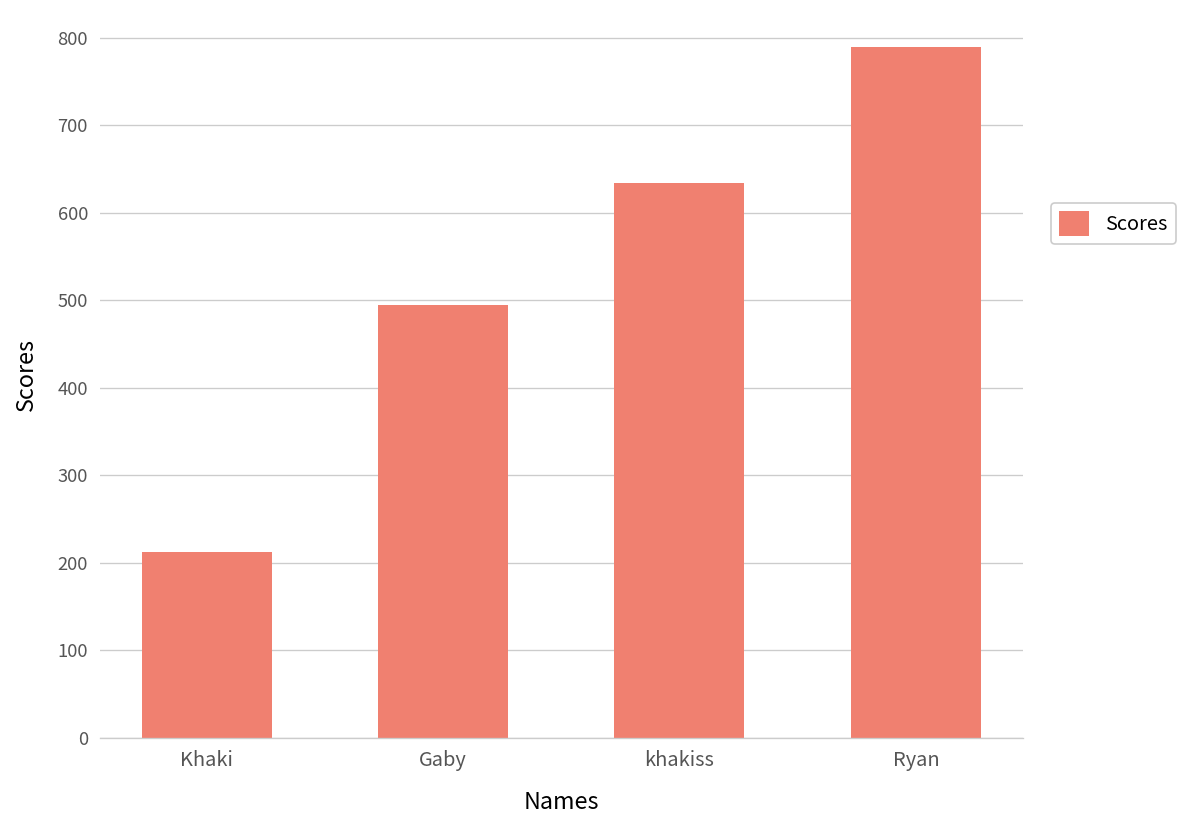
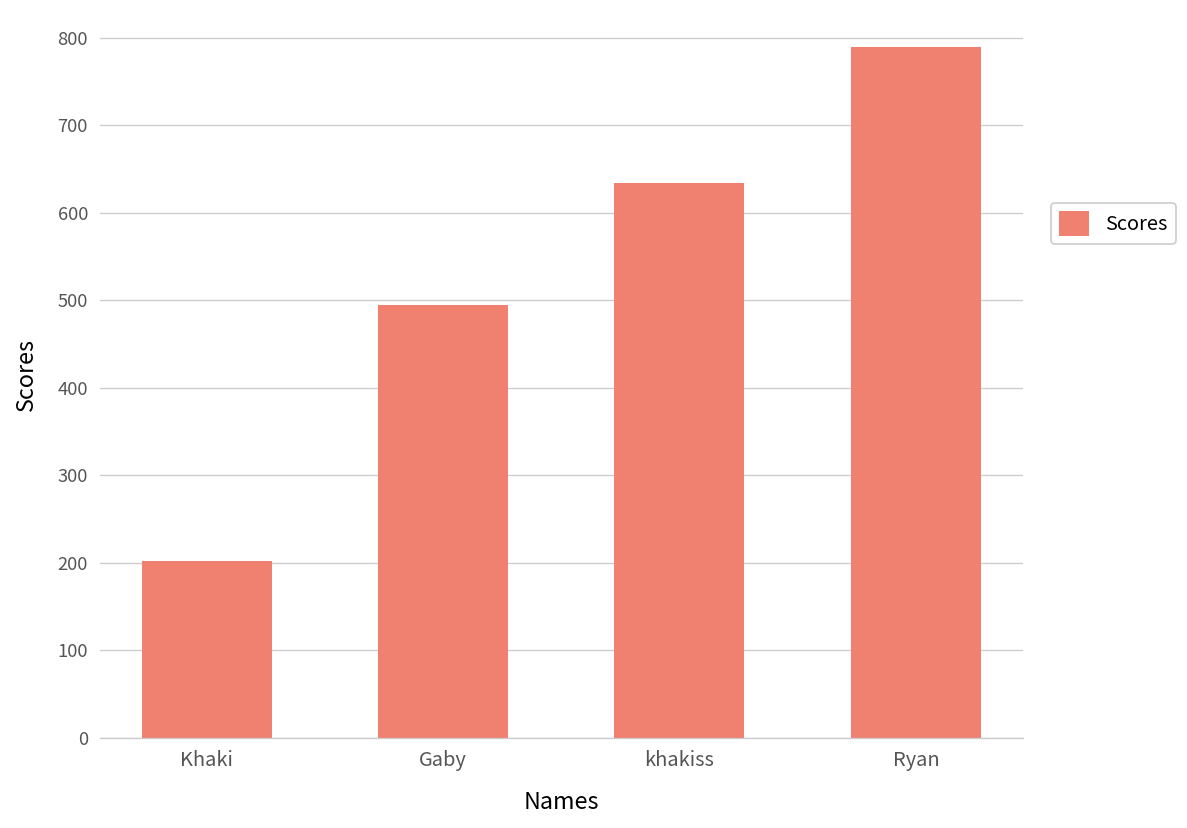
Khaki: 210 -> 200
